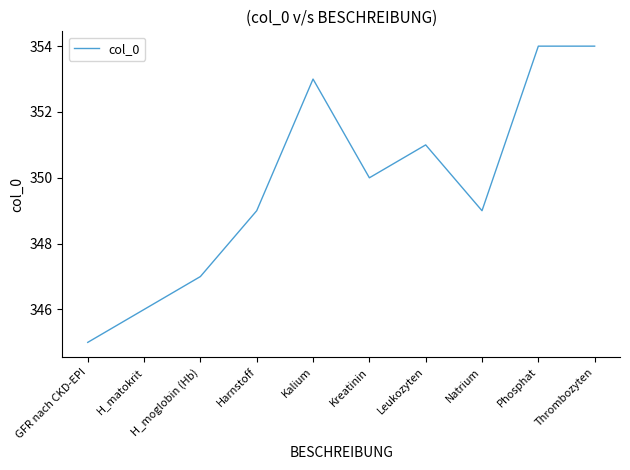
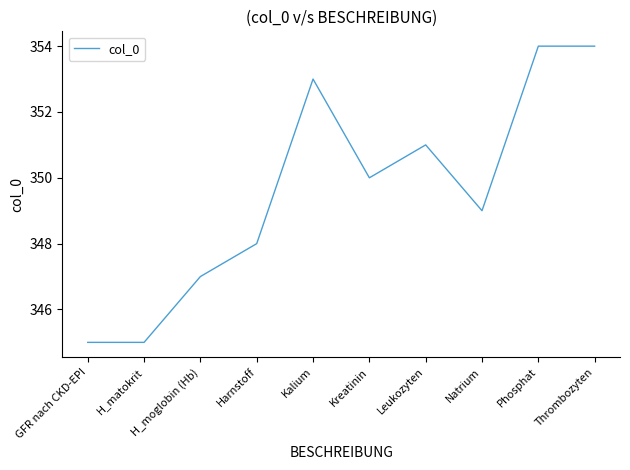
H_matokrit: 346 -> 345
Harnstoff: 349 -> 348
